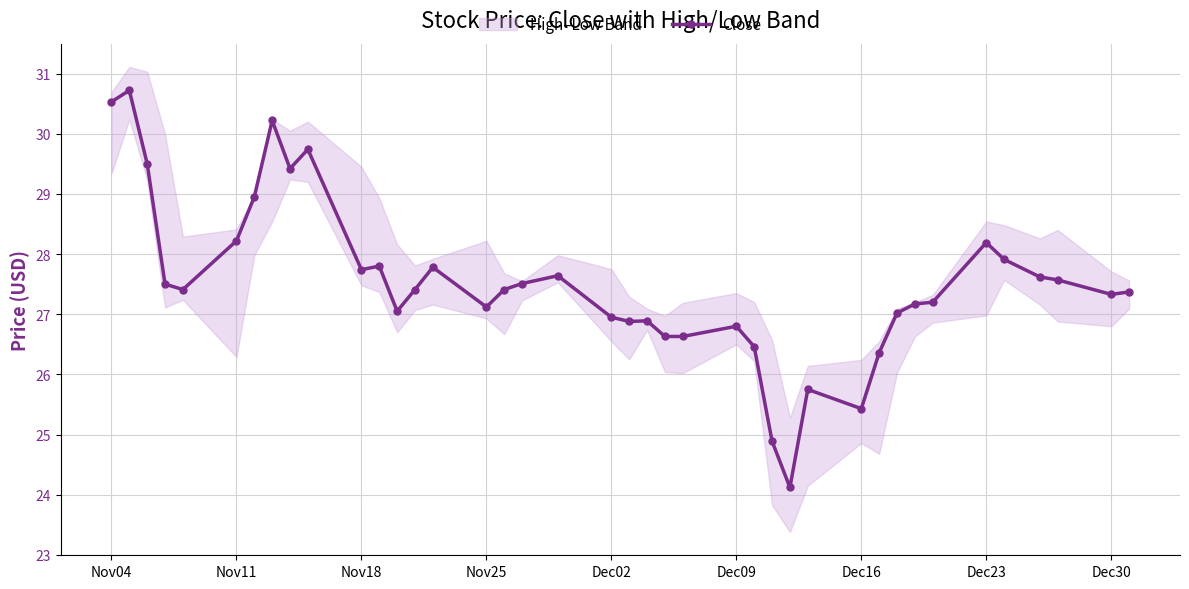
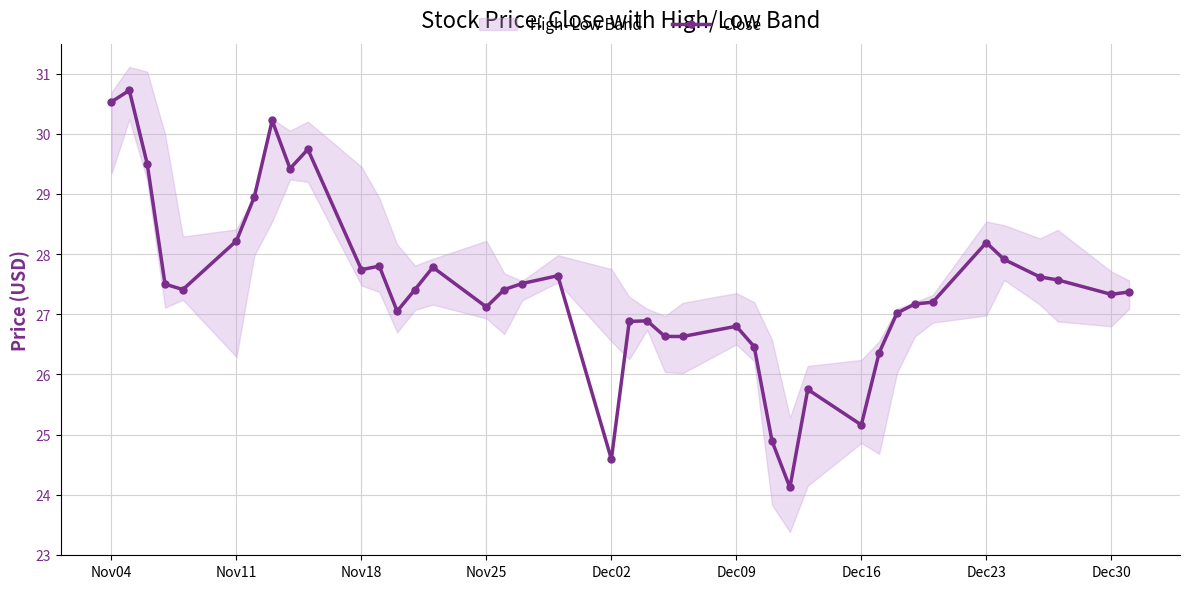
Close, Dec02: 27.0 -> 24.6
Close, Dec16: 25.4 -> 25.2
